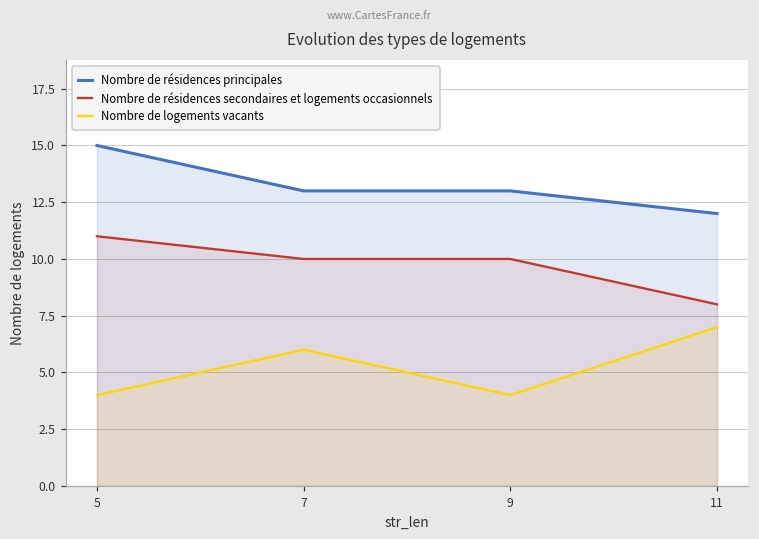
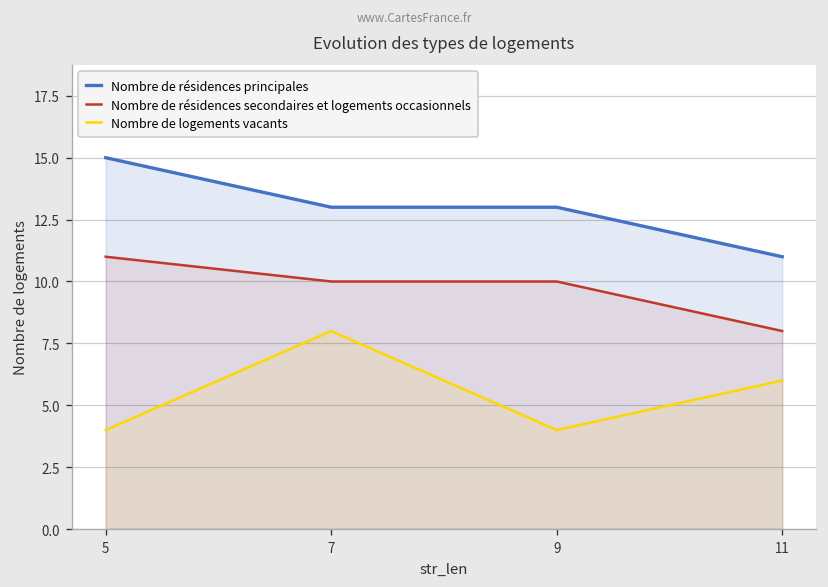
Nombre de logements vacants, 7: 6 -> 8
Nombre de résidences principales, 11: 12 -> 11
Nombre de logements vacants, 11: 7 -> 6
